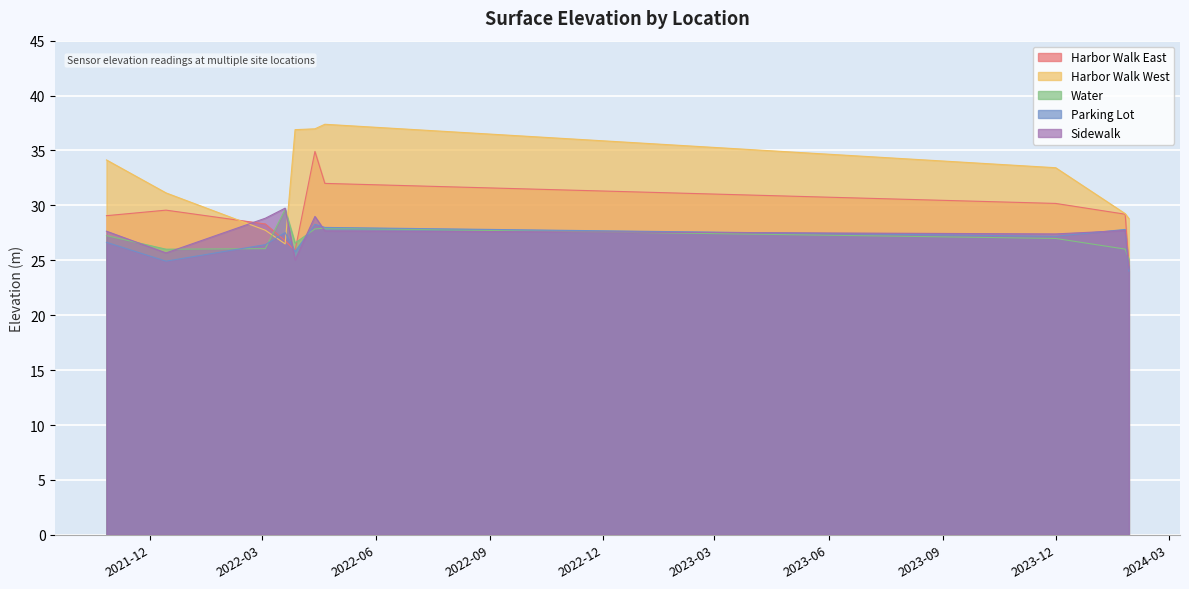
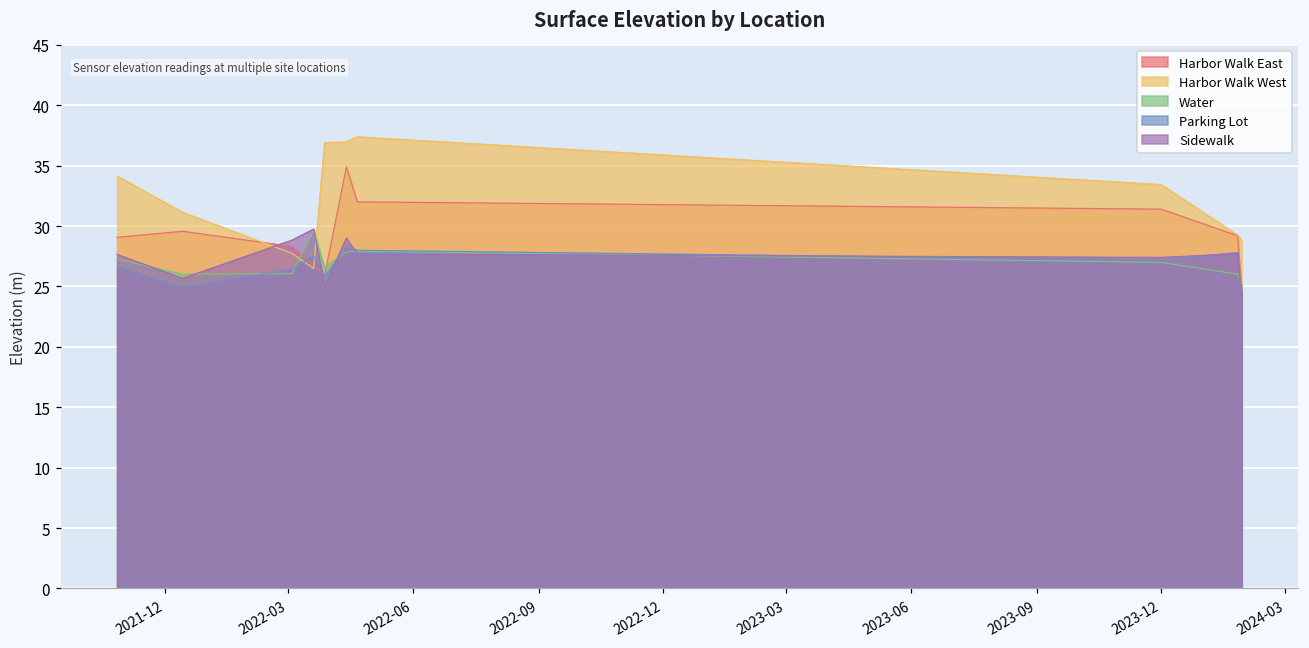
Harbor Walk East, 2023-12: 30.2 -> 31.4
